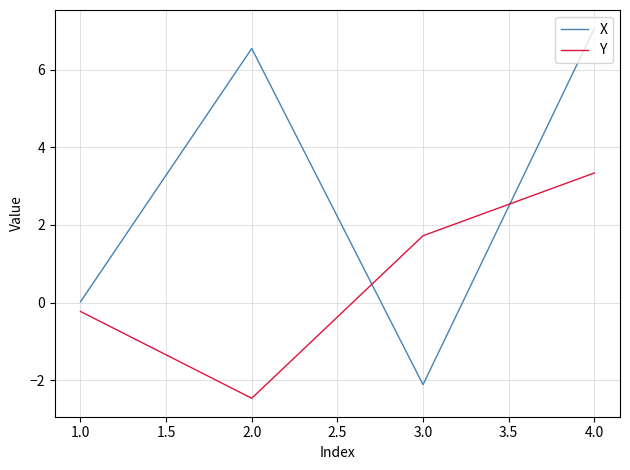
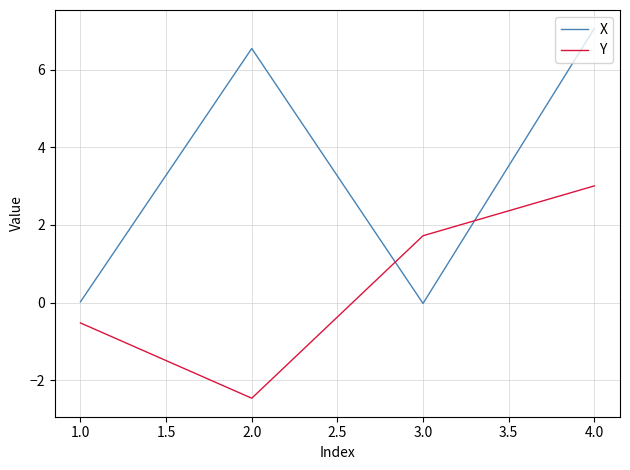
Y, 1.0: -0.2 -> -0.5
X, 3.0: -2.1 -> 0.0
Y, 4.0: 3.3 -> 3.0
